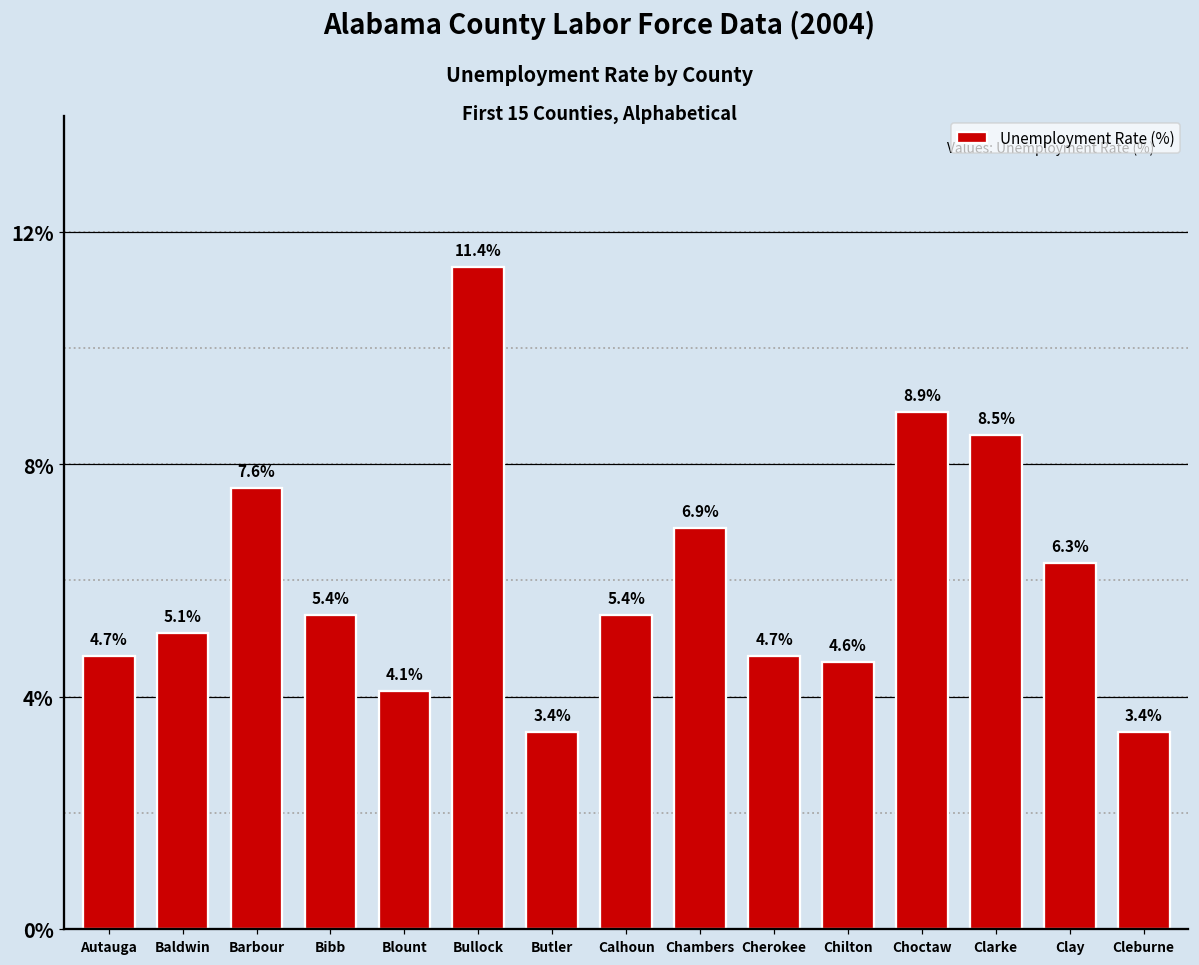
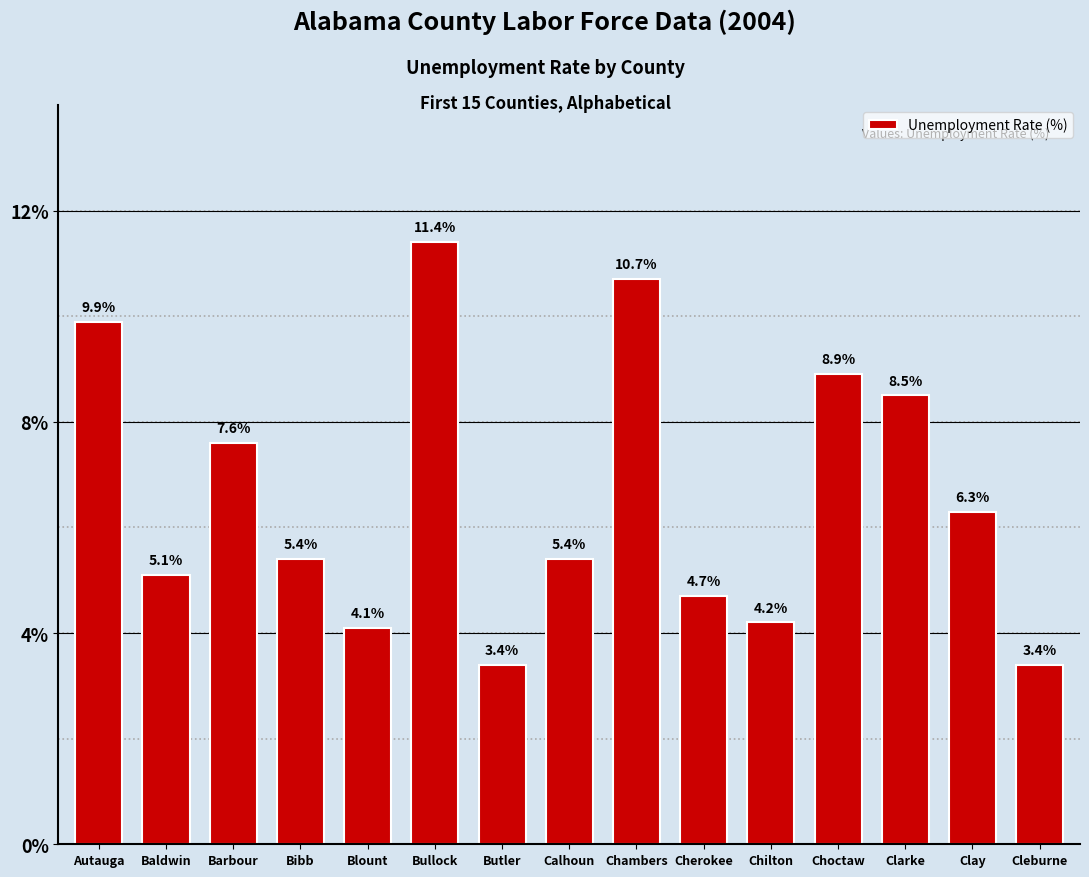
Autauga: 4.7% -> 9.9%
Chambers: 6.9% -> 10.7%
Chilton: 4.6% -> 4.2%
